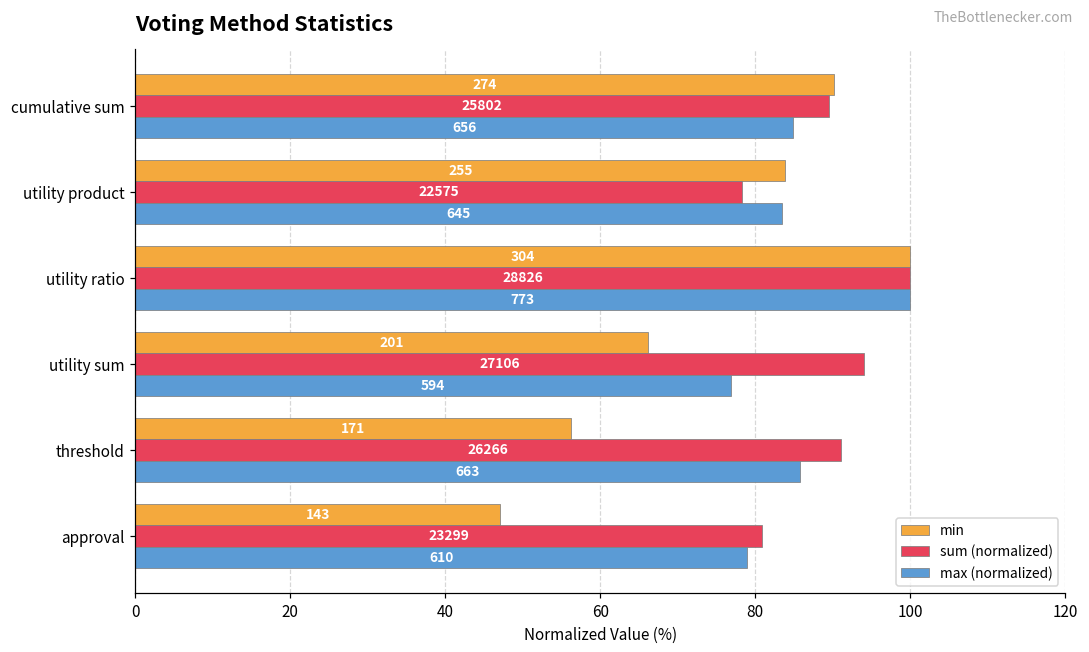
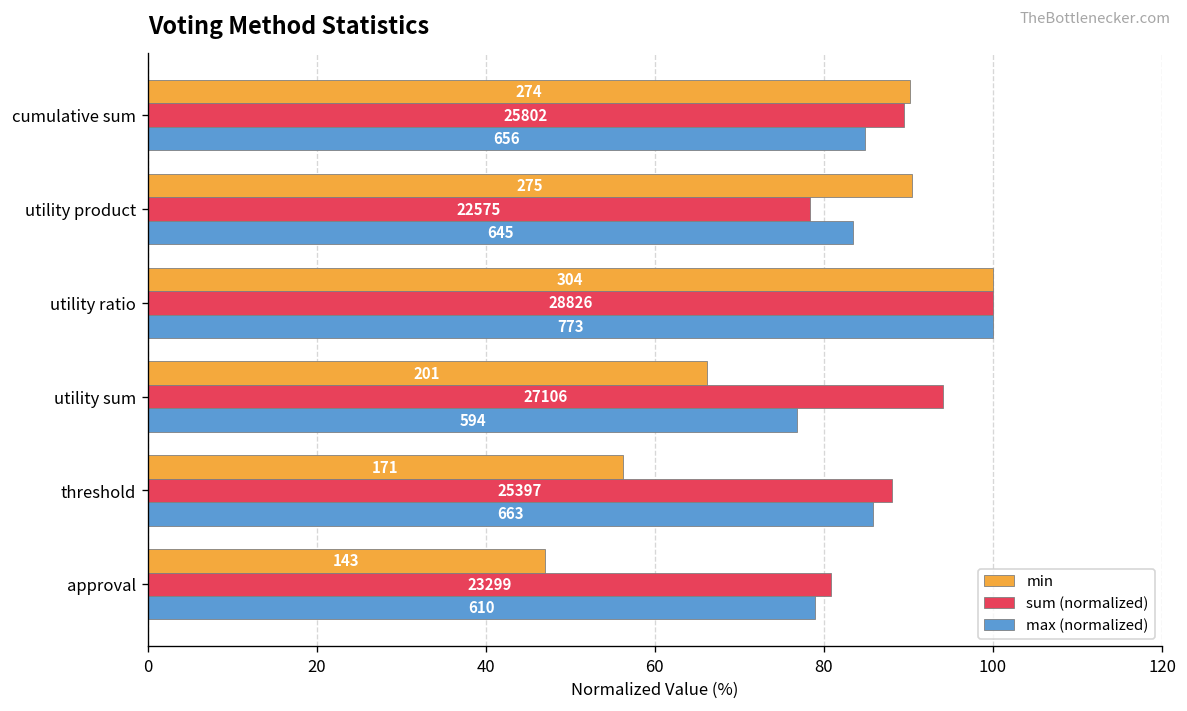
min, utility product: 255 -> 275
sum (normalized), threshold: 26266 -> 25397
